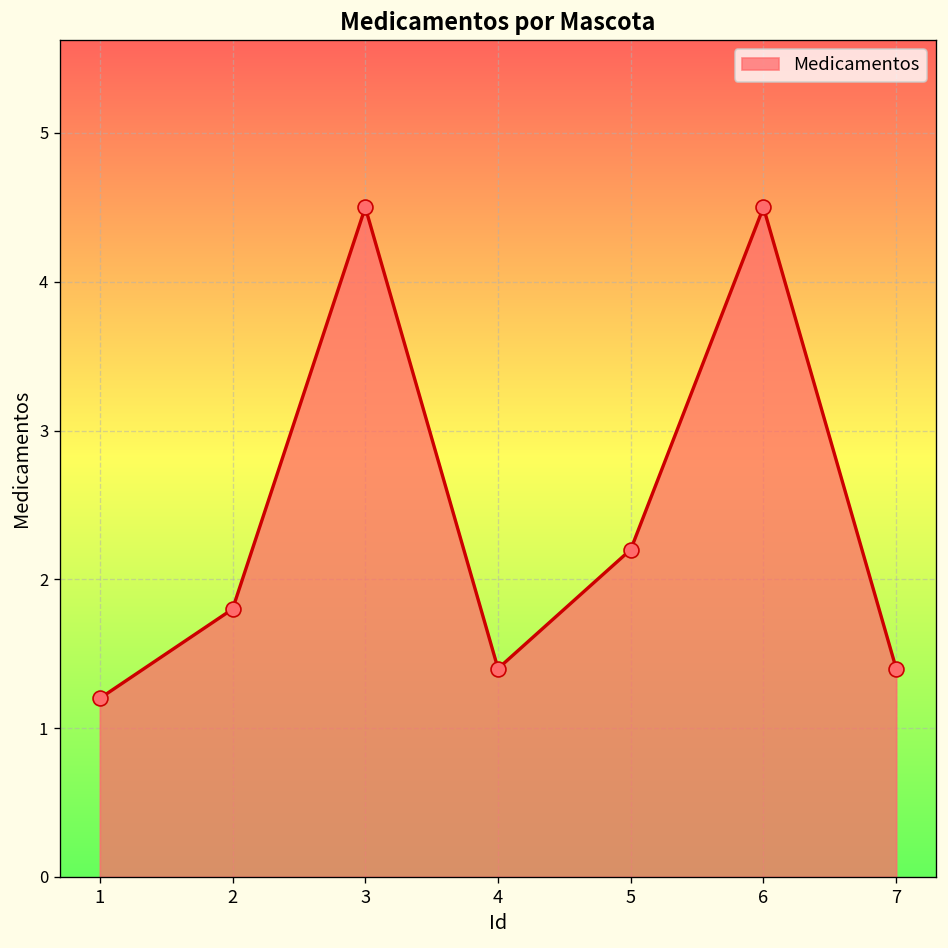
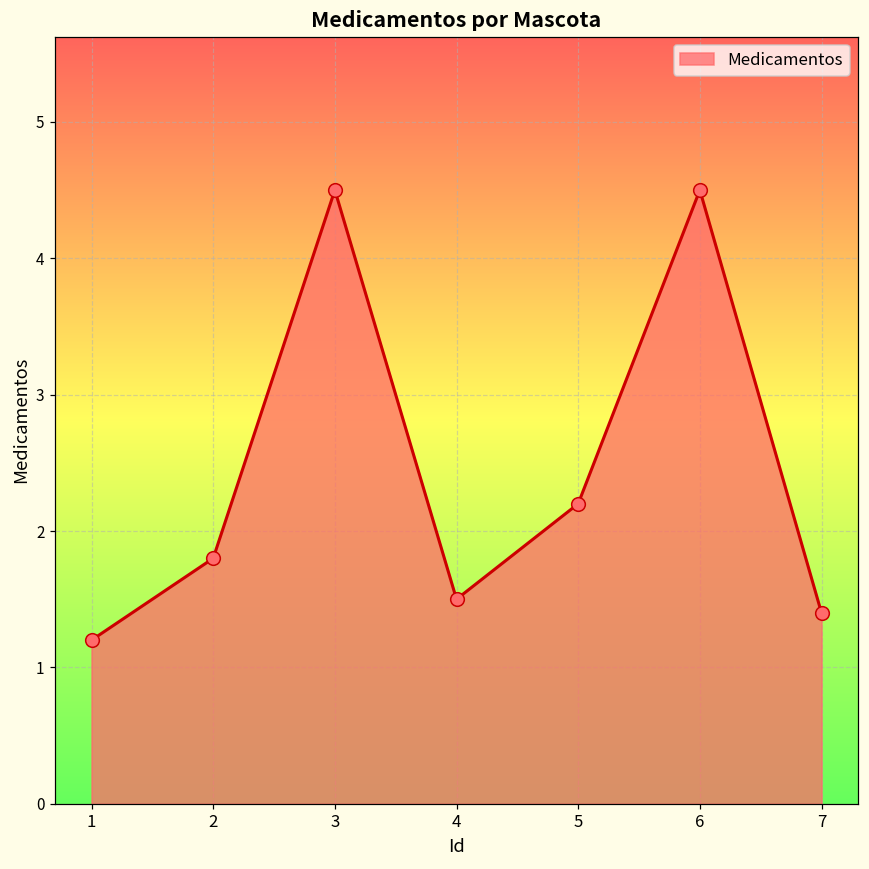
4: 1.4 -> 1.5
